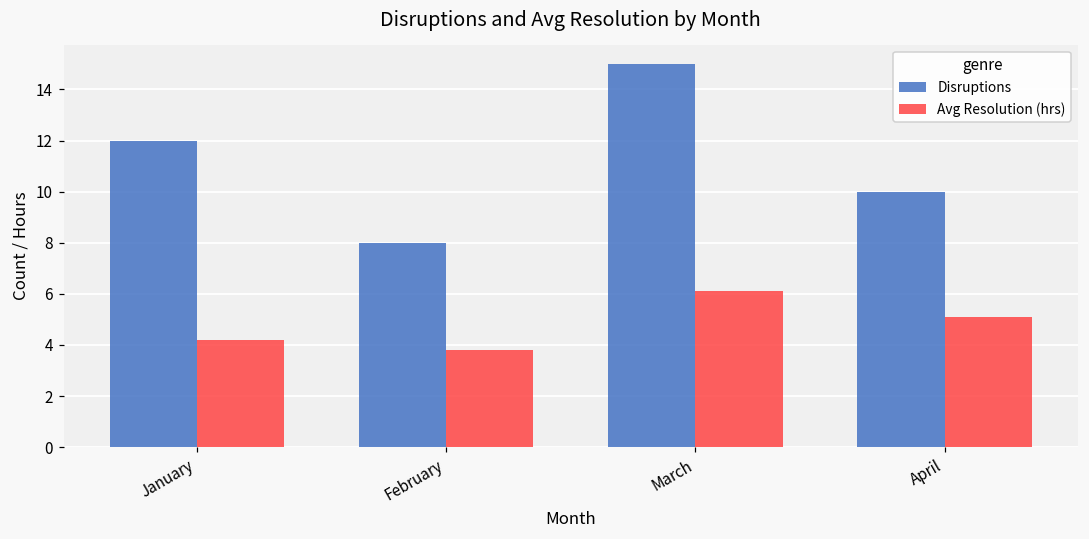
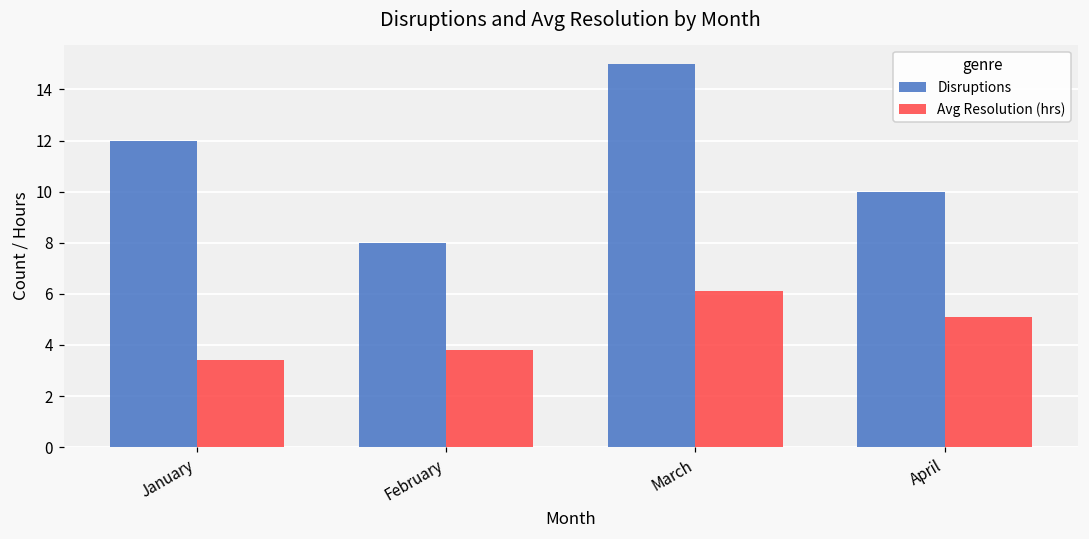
Avg Resolution (hrs), January: 4.2 -> 3.4
